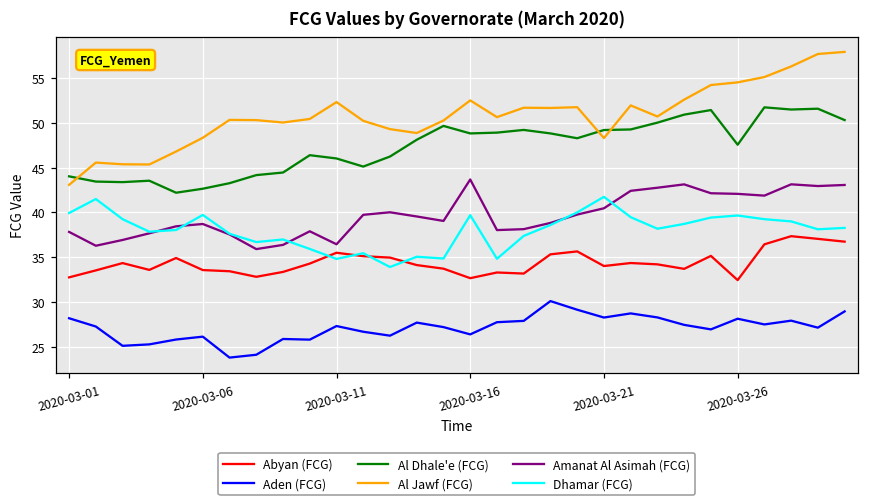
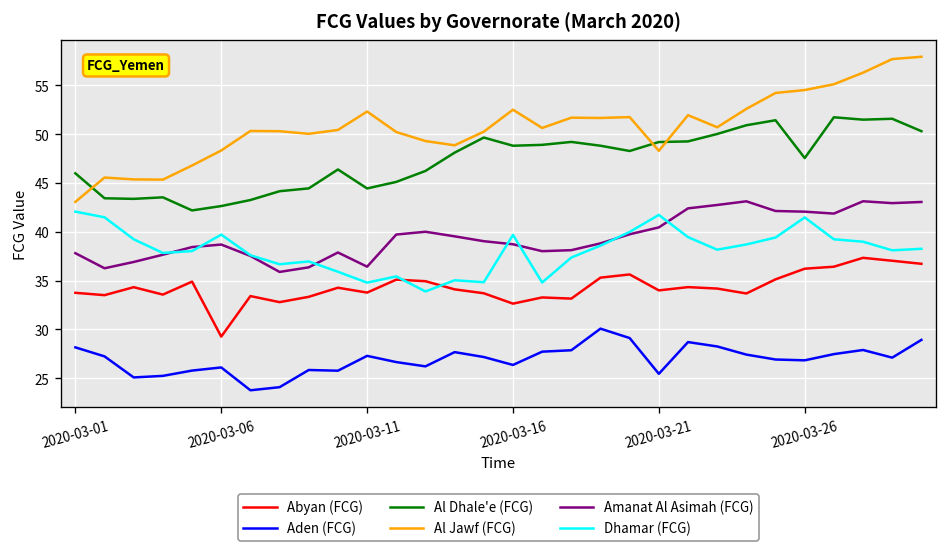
Abyan (FCG), 2020-03-01: 33 -> 34
Al Dhale'e (FCG), 2020-03-01: 44 -> 46
Dhamar (FCG), 2020-03-01: 40 -> 42
Abyan (FCG), 2020-03-06: 34 -> 29
Abyan (FCG), 2020-03-11: 35 -> 34
Al Dhale'e (FCG), 2020-03-11: 46 -> 44
Amanat Al Asimah (FCG), 2020-03-16: 44 -> 39
Aden (FCG), 2020-03-21: 28 -> 25
Abyan (FCG), 2020-03-26: 32 -> 36
Aden (FCG), 2020-03-26: 28 -> 27
Dhamar (FCG), 2020-03-26: 40 -> 41
